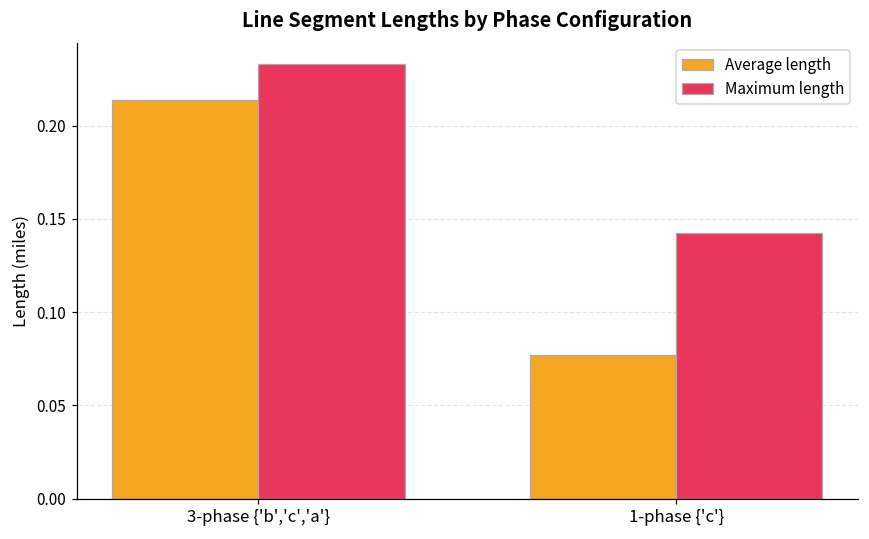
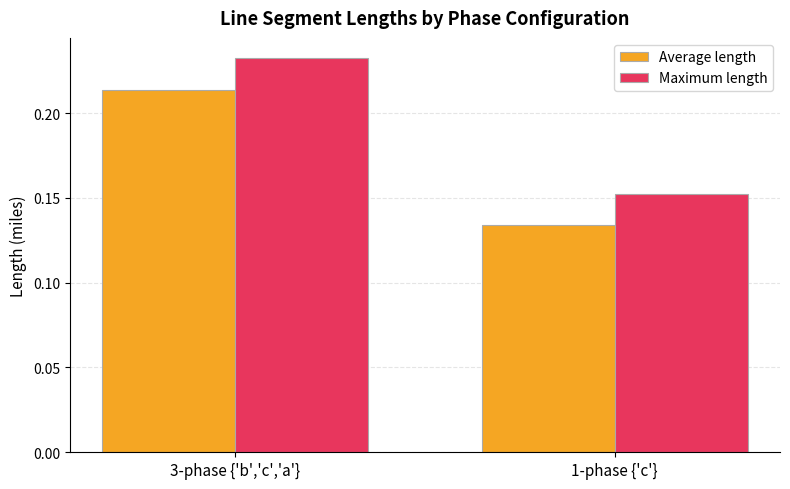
Average length, 1-phase {'c'}: 0.077 -> 0.134
Maximum length, 1-phase {'c'}: 0.143 -> 0.152
